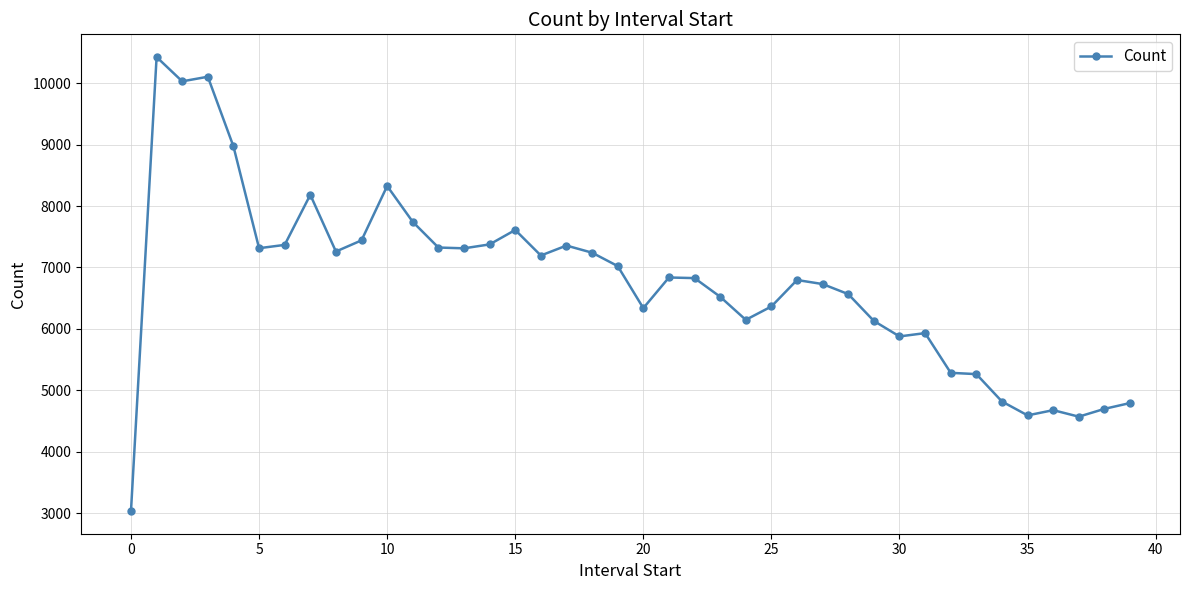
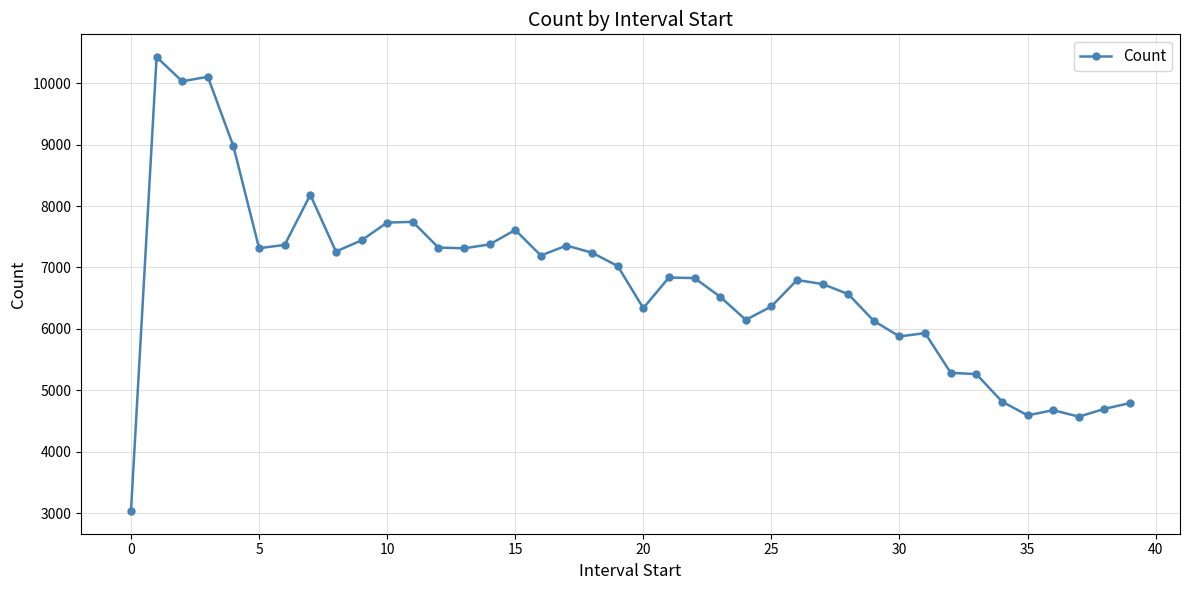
10: 8300 -> 7700
